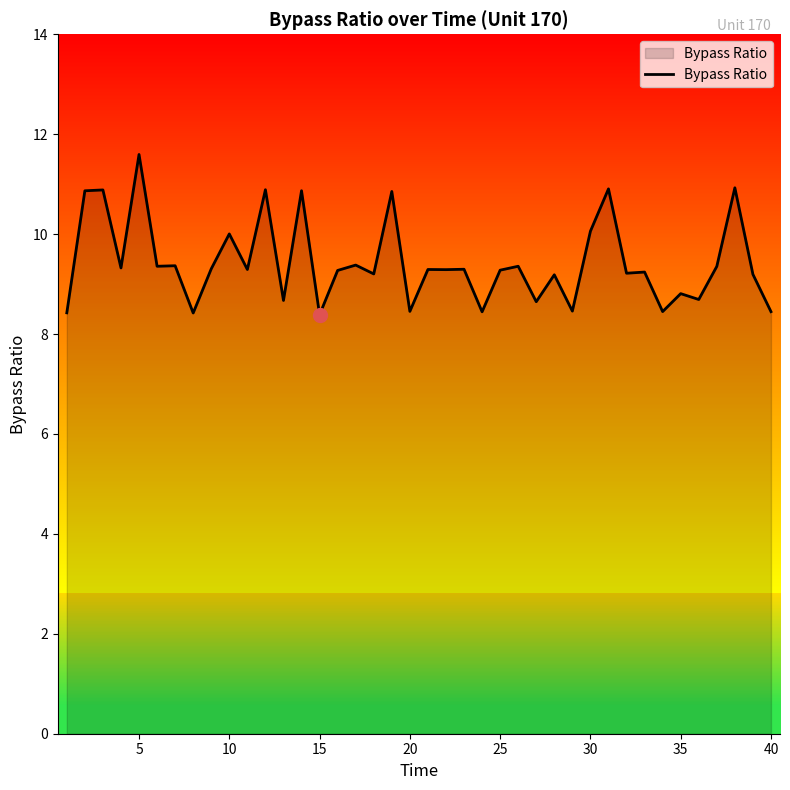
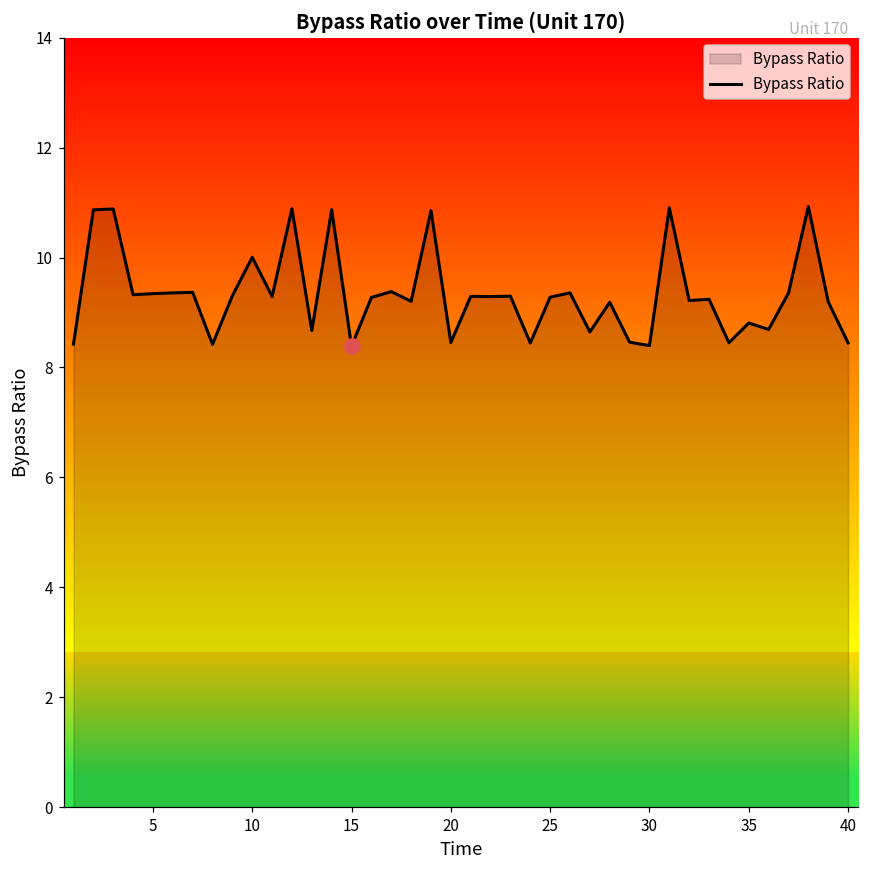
Bypass Ratio, 5: 11.6 -> 9.3
Bypass Ratio, 30: 10.1 -> 8.4
